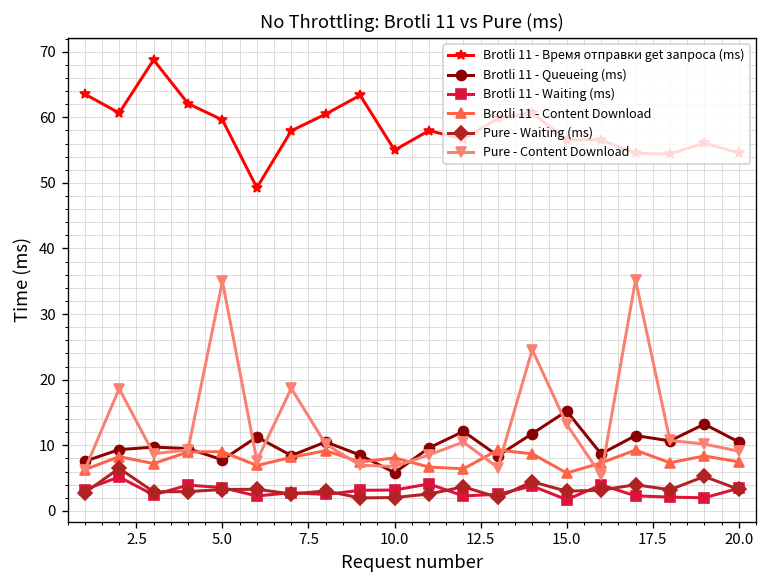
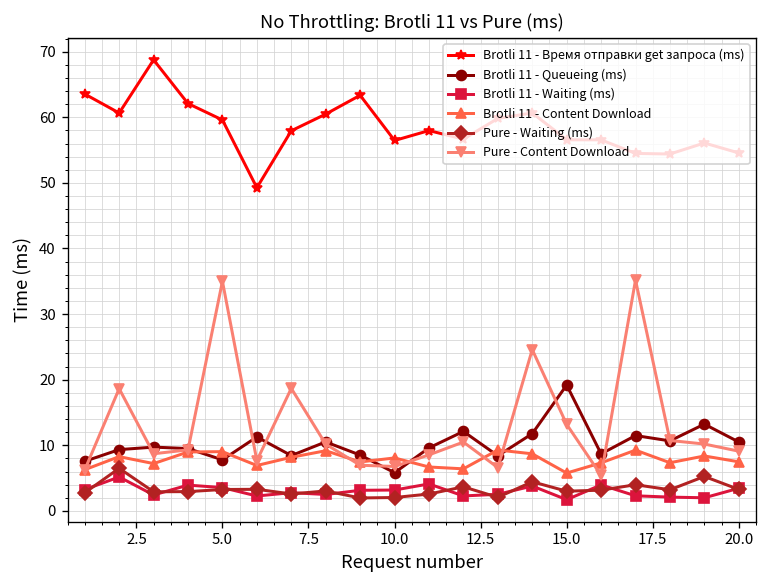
Brotli 11 - Время отправки get запроса (ms), 10.0: 55 -> 56
Brotli 11 - Queueing (ms), 15.0: 15 -> 19
